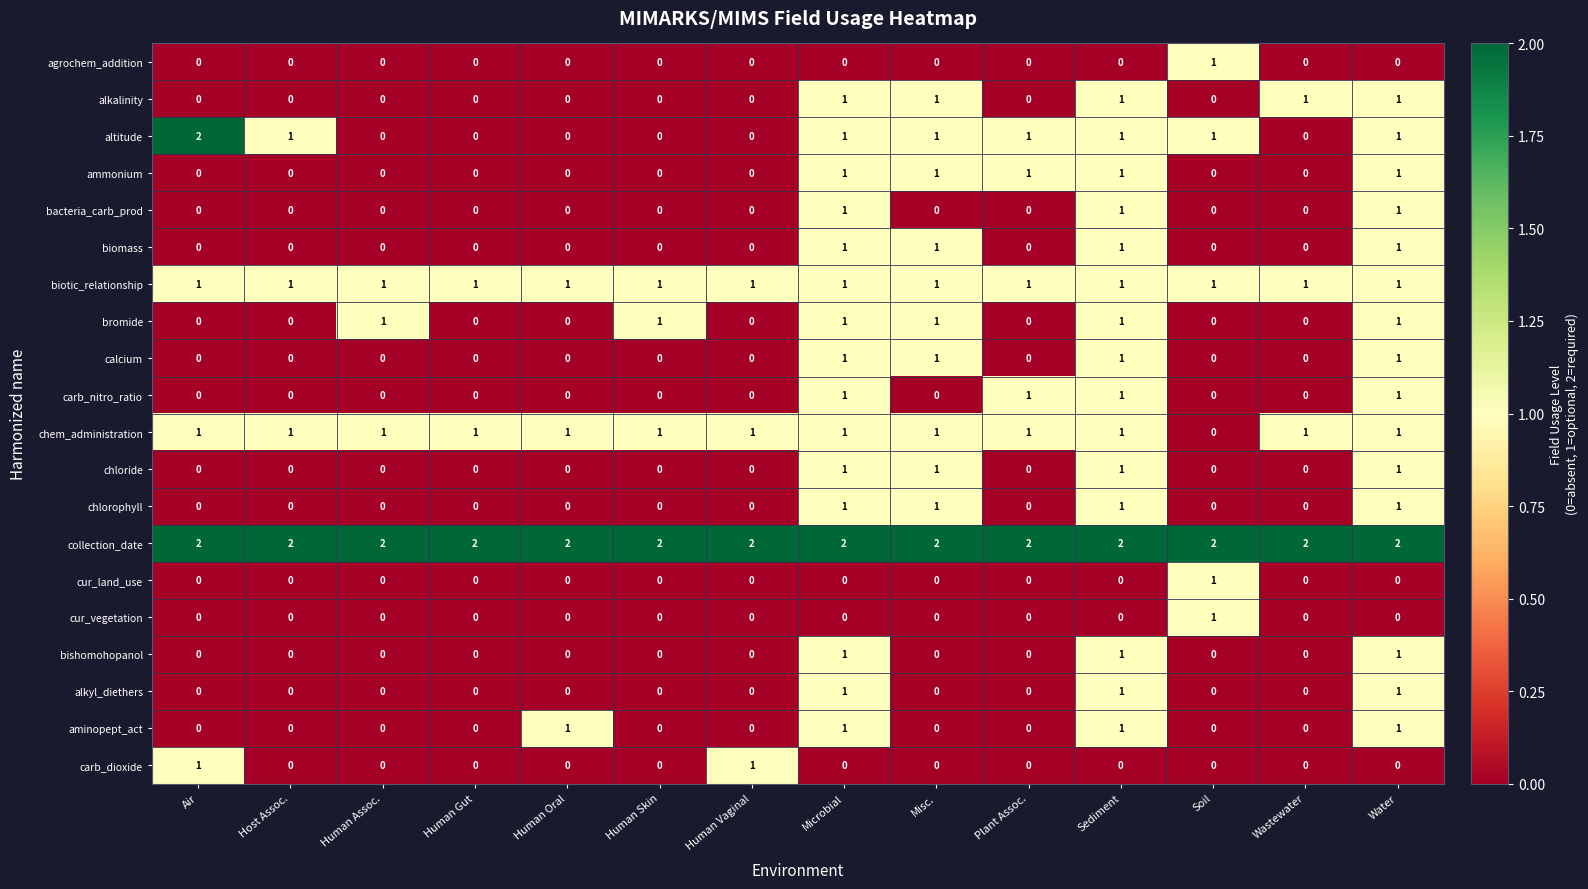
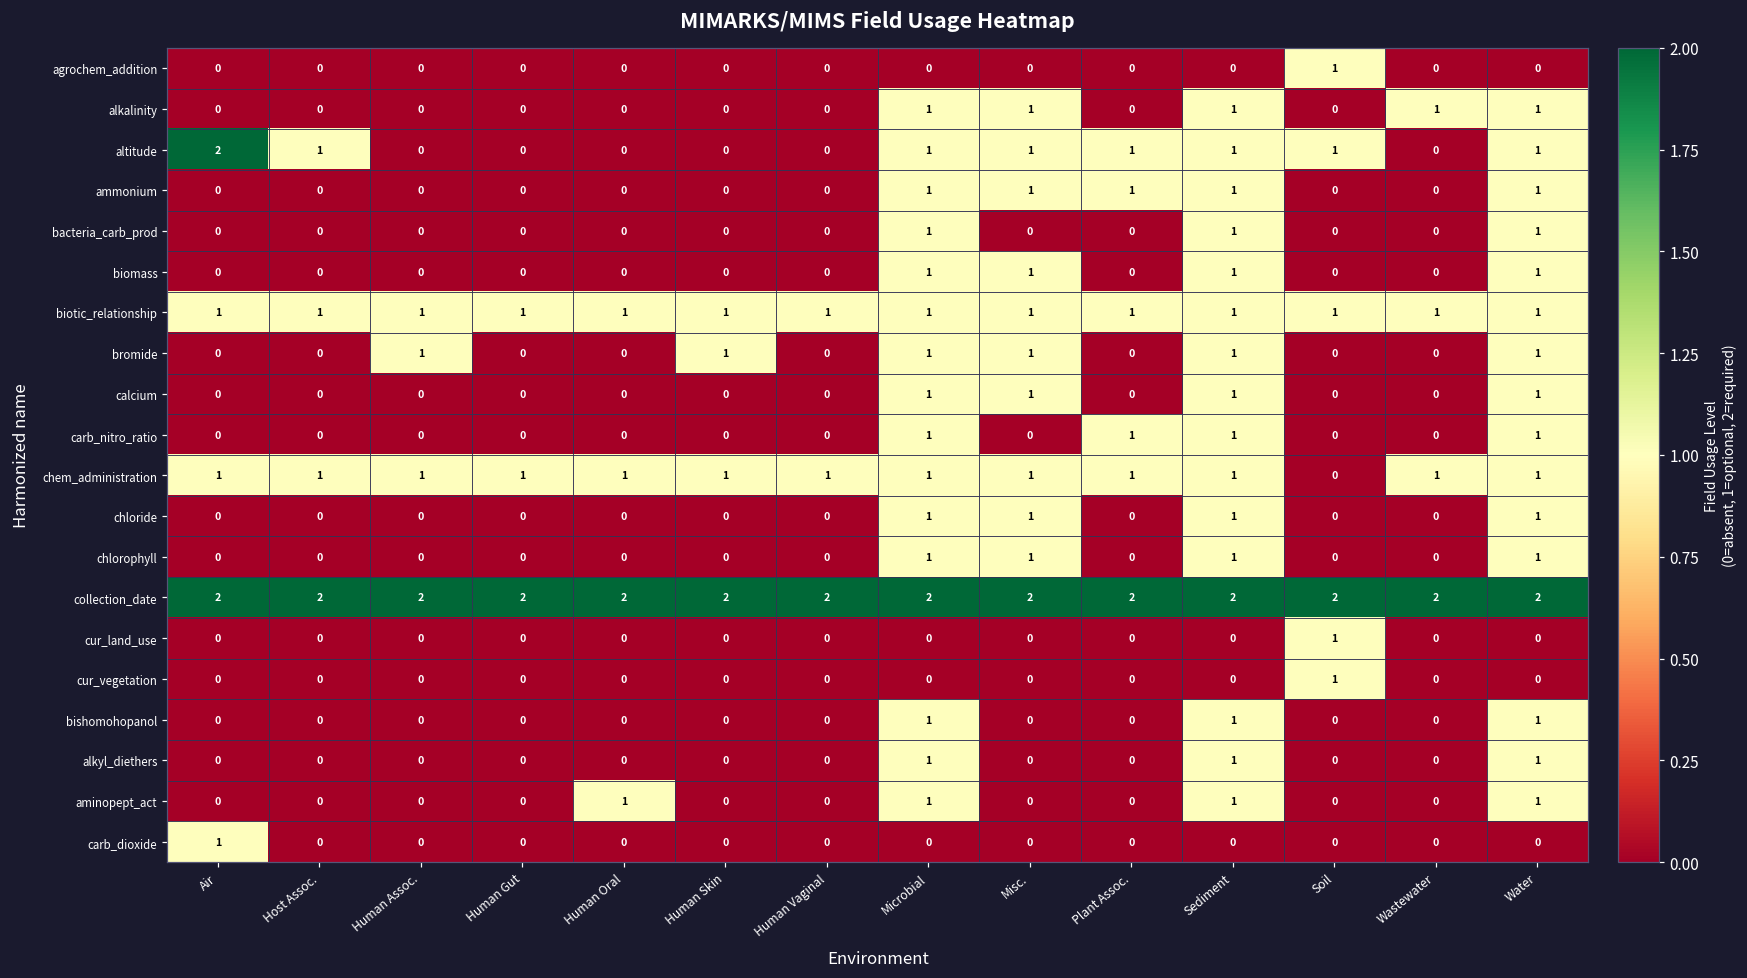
carb_dioxide, Human Vaginal: 1 -> 0
